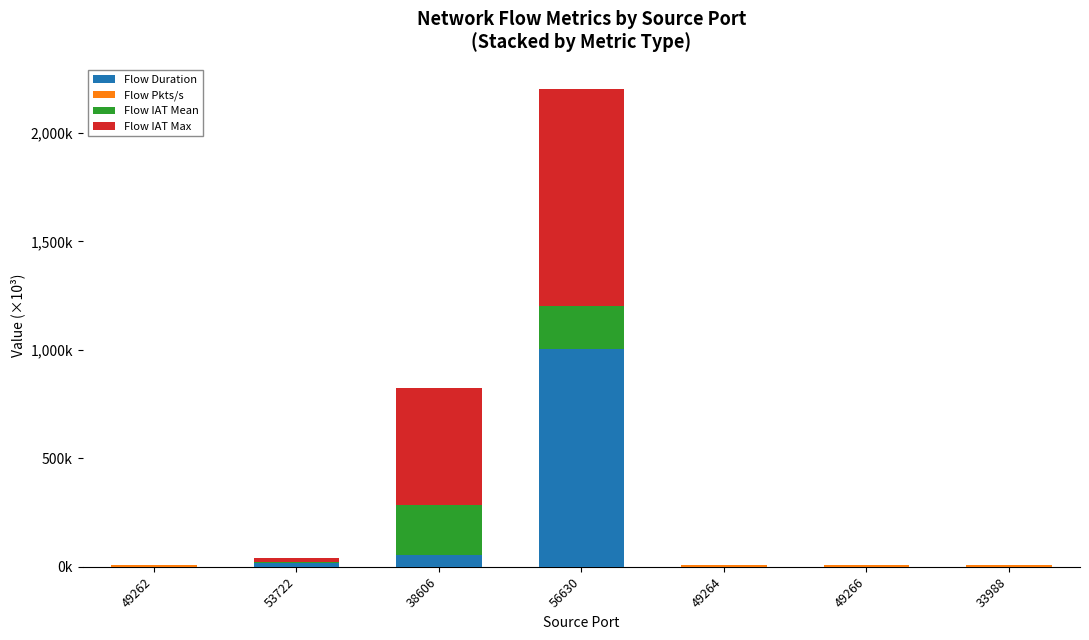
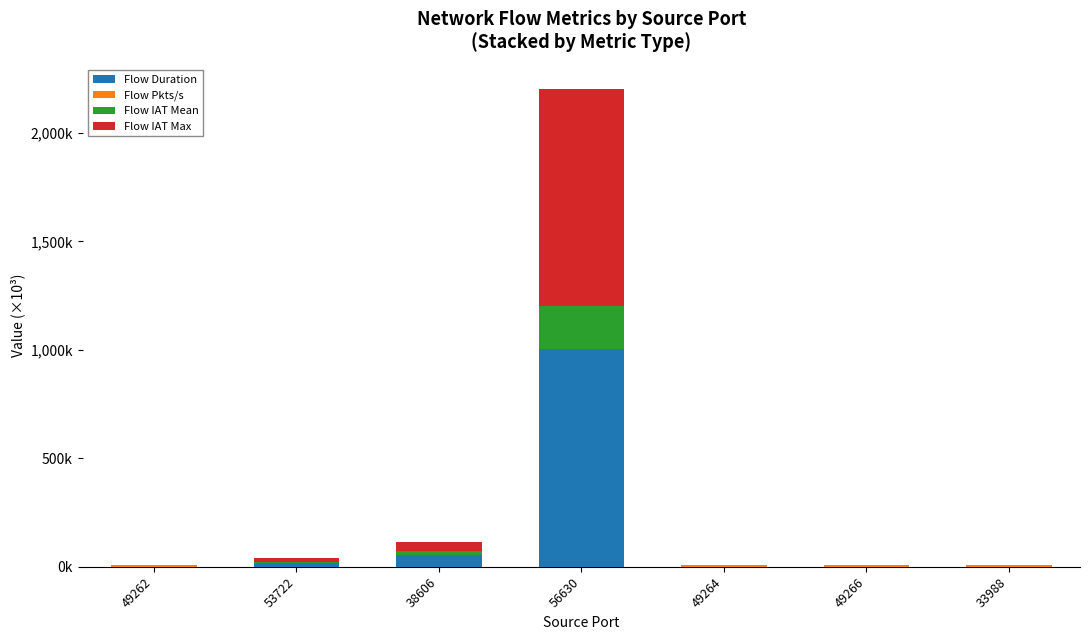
Flow IAT Mean, 38606: 230,000 -> 20,000
Flow IAT Max, 38606: 540,000 -> 40,000
